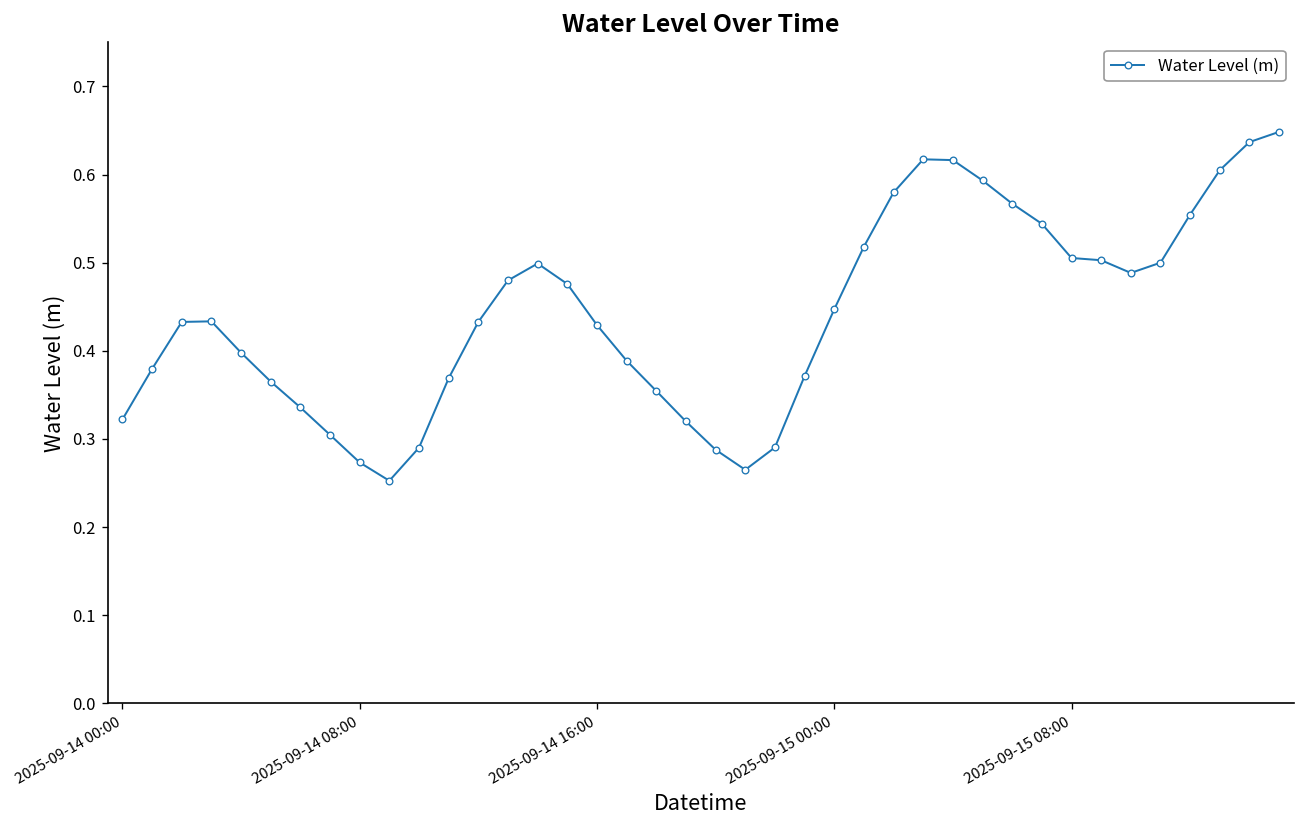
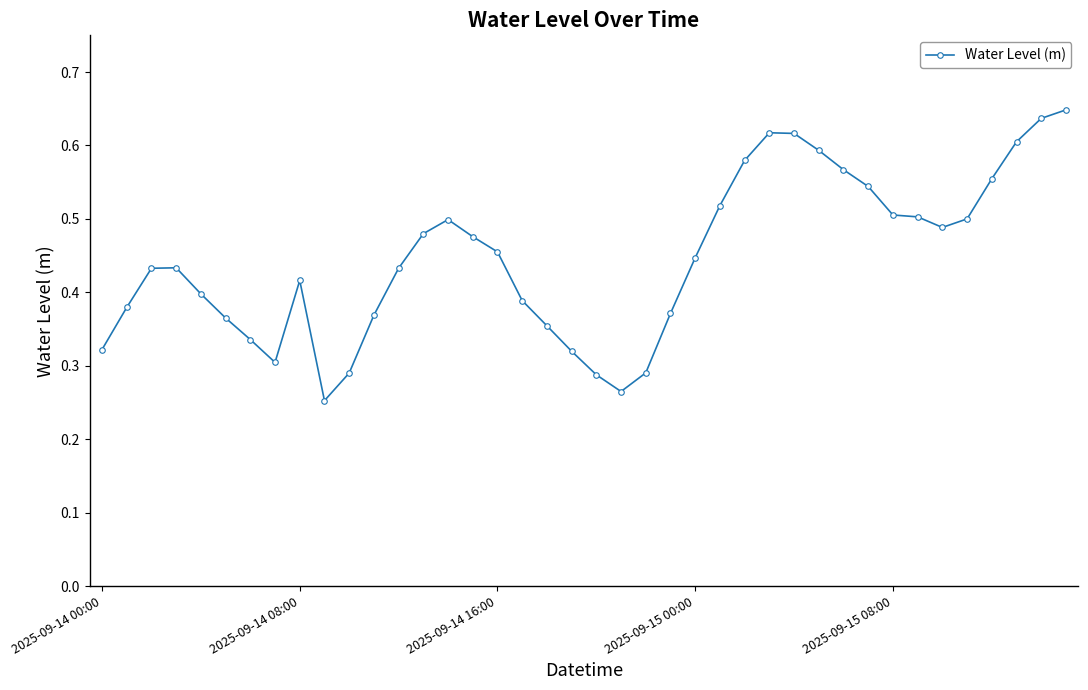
2025-09-14 08:00: 0.27 -> 0.42
2025-09-14 16:00: 0.43 -> 0.46
